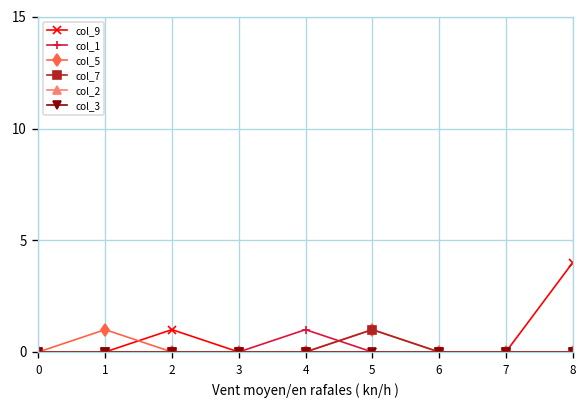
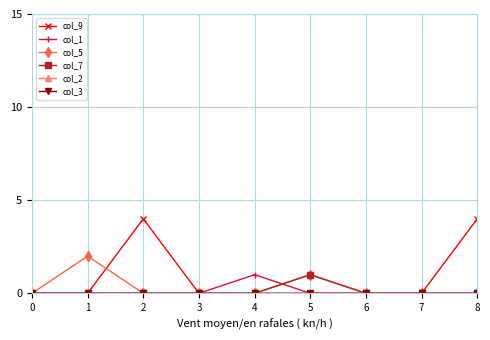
col_5, 1: 1 -> 2
col_9, 2: 1 -> 4
